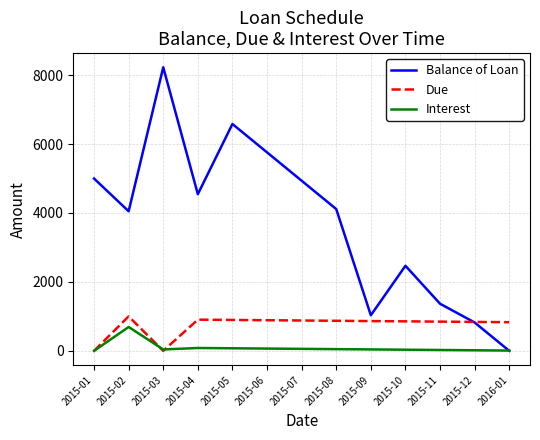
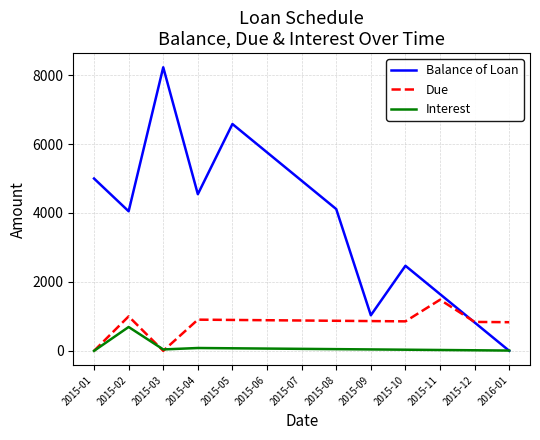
Balance of Loan, 2015-11: 1400 -> 1600
Due, 2015-11: 800 -> 1500
